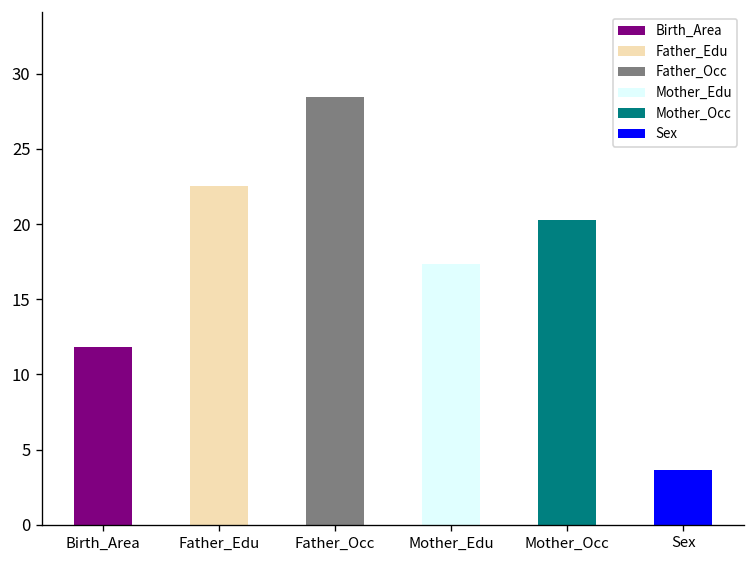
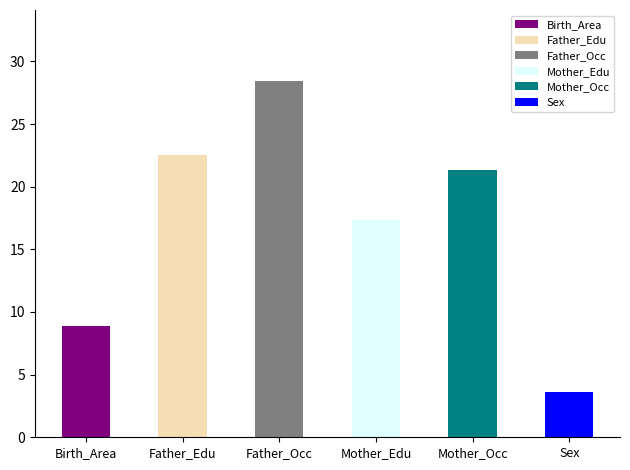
Birth_Area: 11.8 -> 8.9
Mother_Occ: 20.3 -> 21.3
